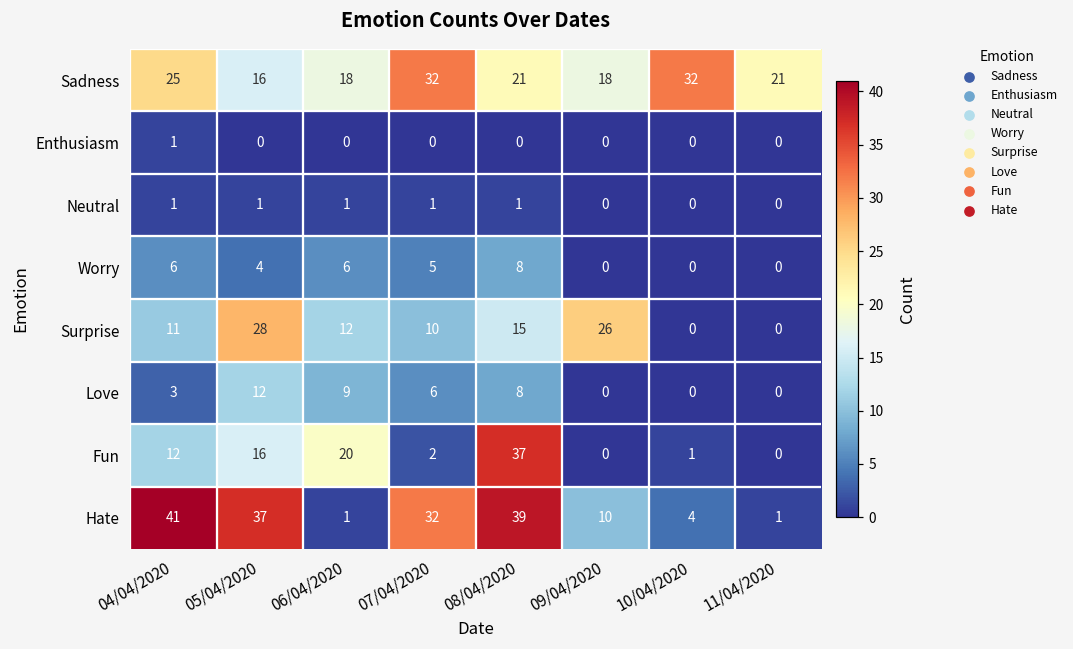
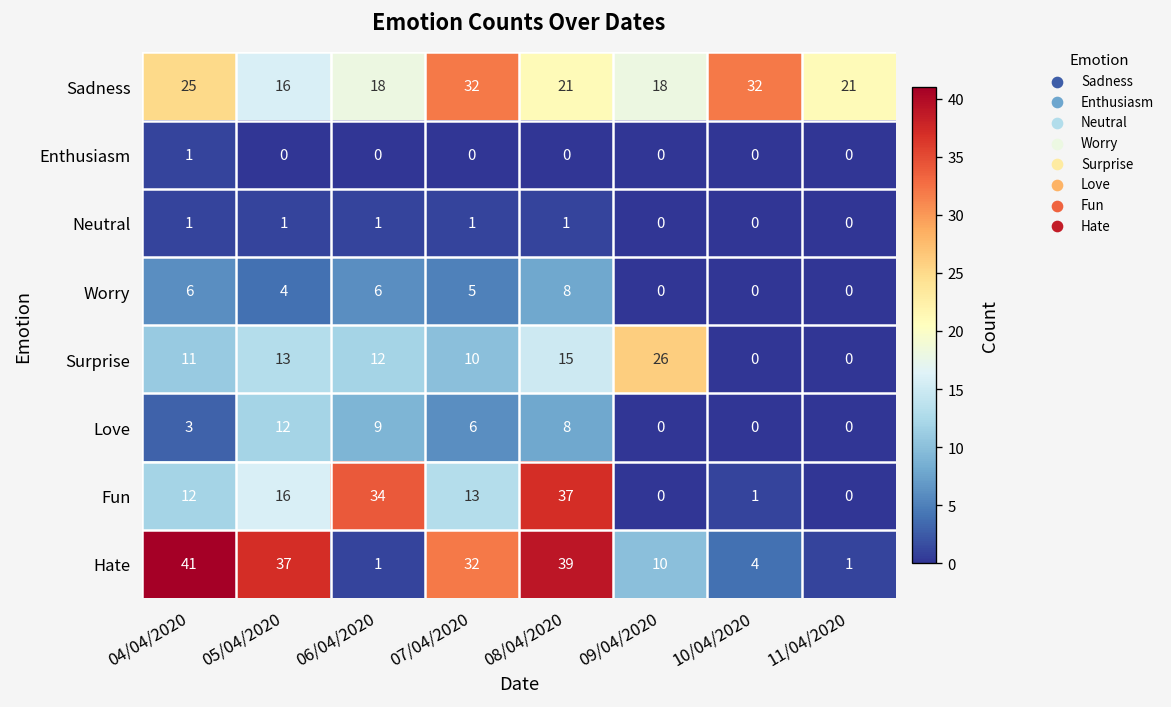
Surprise, 05/04/2020: 28 -> 13
Fun, 06/04/2020: 20 -> 34
Fun, 07/04/2020: 2 -> 13
